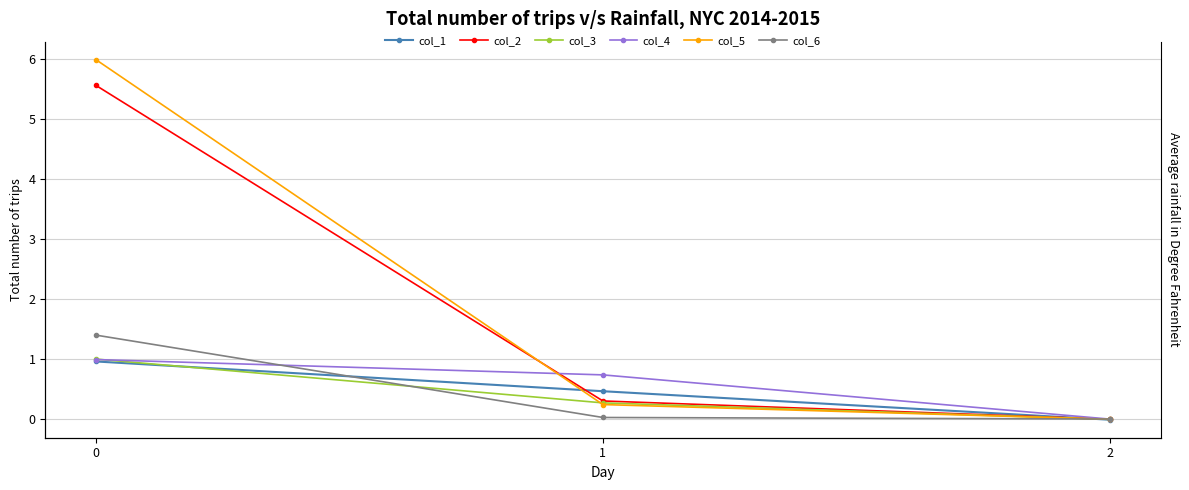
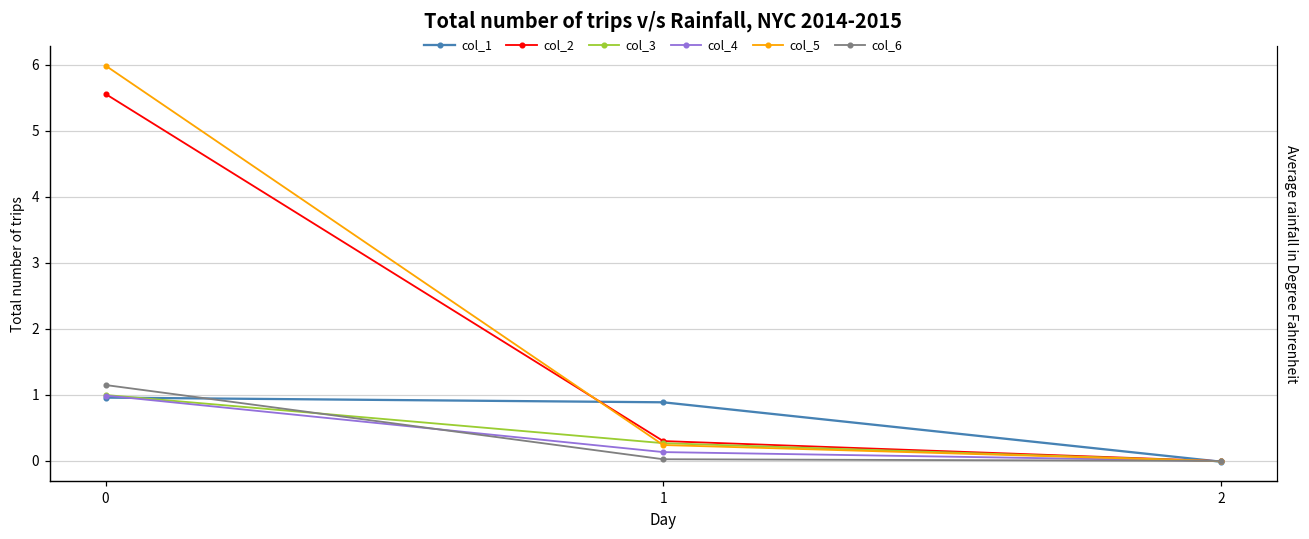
col_6, 0: 1.4 -> 1.1
col_1, 1: 0.5 -> 0.9
col_4, 1: 0.7 -> 0.1
